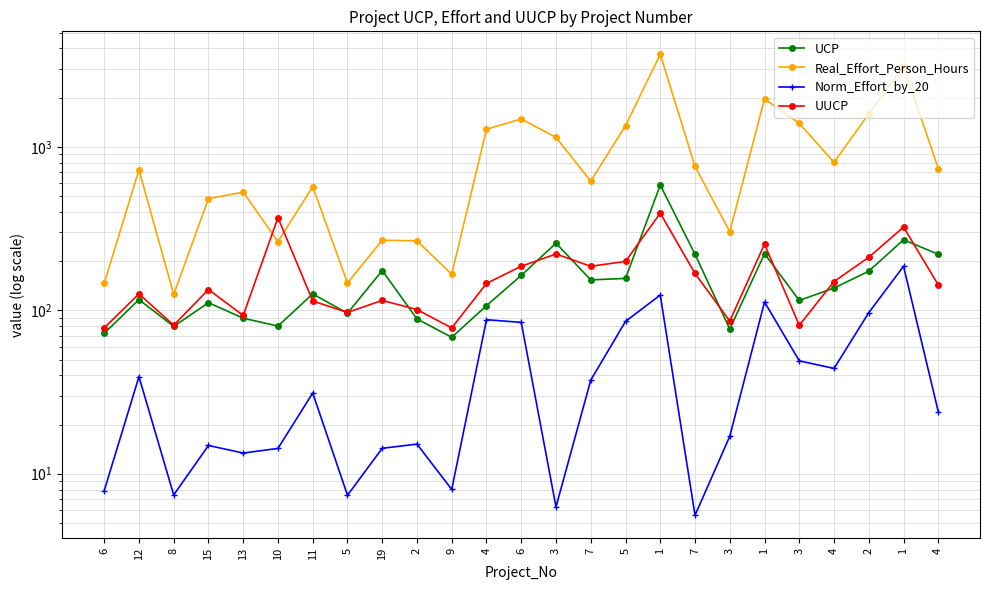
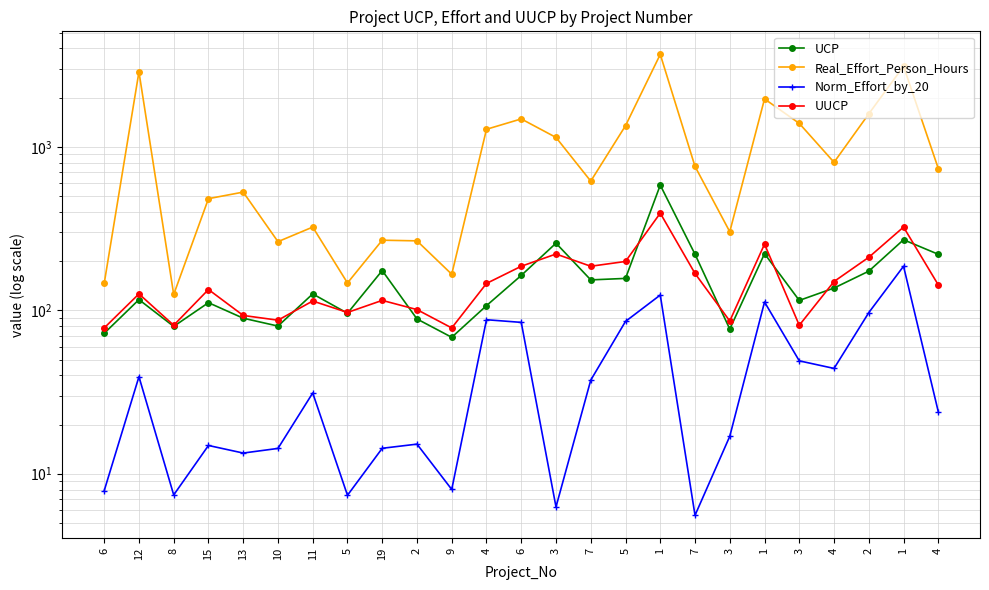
Real_Effort_Person_Hours, 12: 700 -> 2900
UUCP, 10: 370 -> 90
Real_Effort_Person_Hours, 11: 570 -> 320
